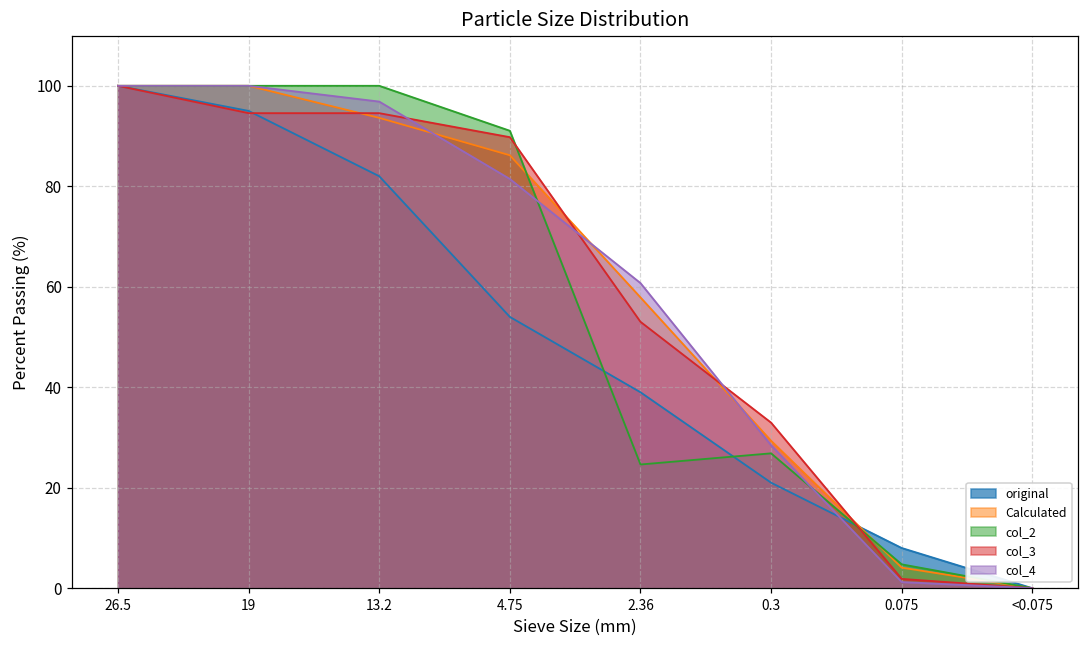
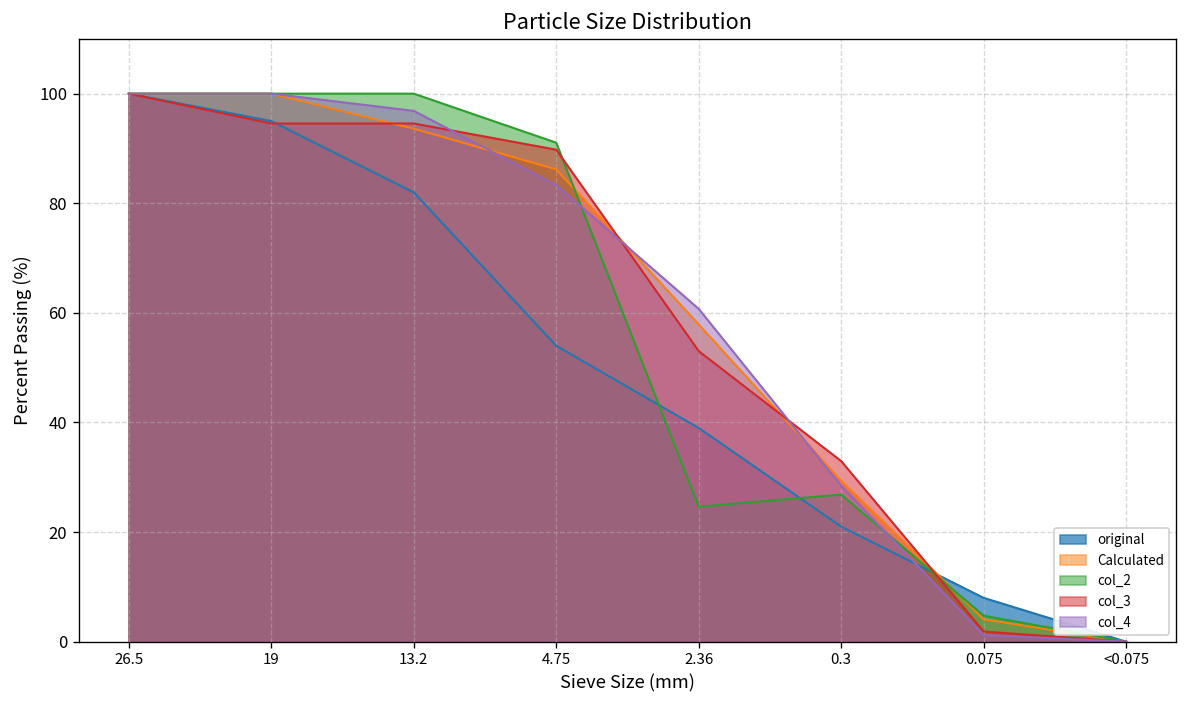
col_4, 4.75: 81 -> 83
